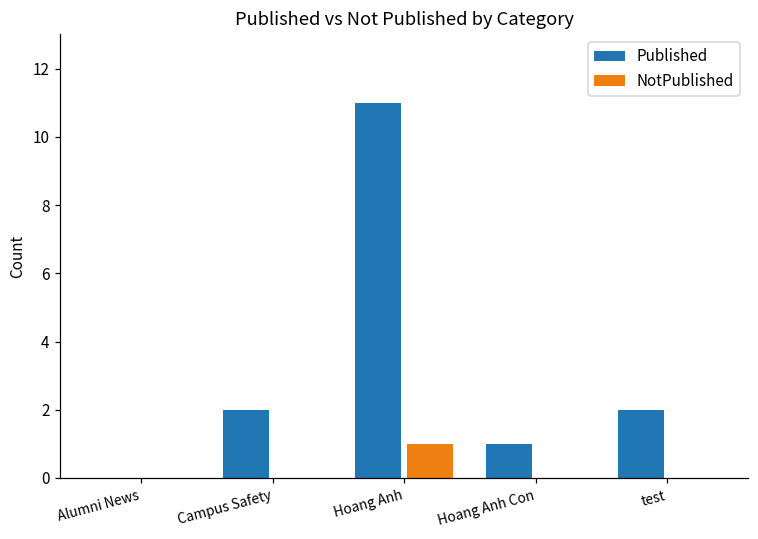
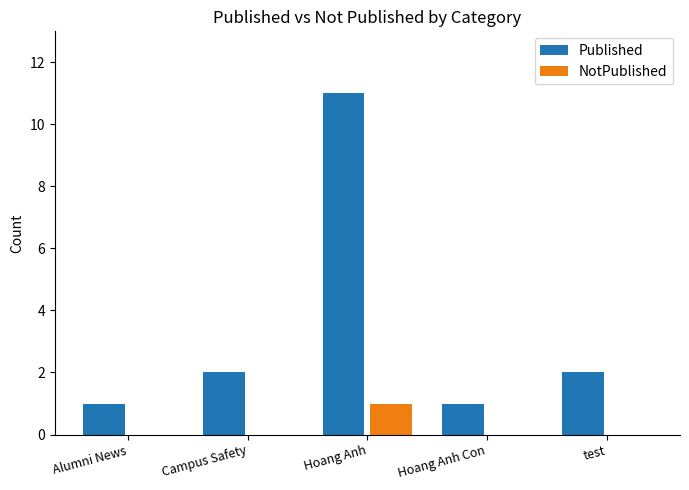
Published, Alumni News: 0 -> 1
